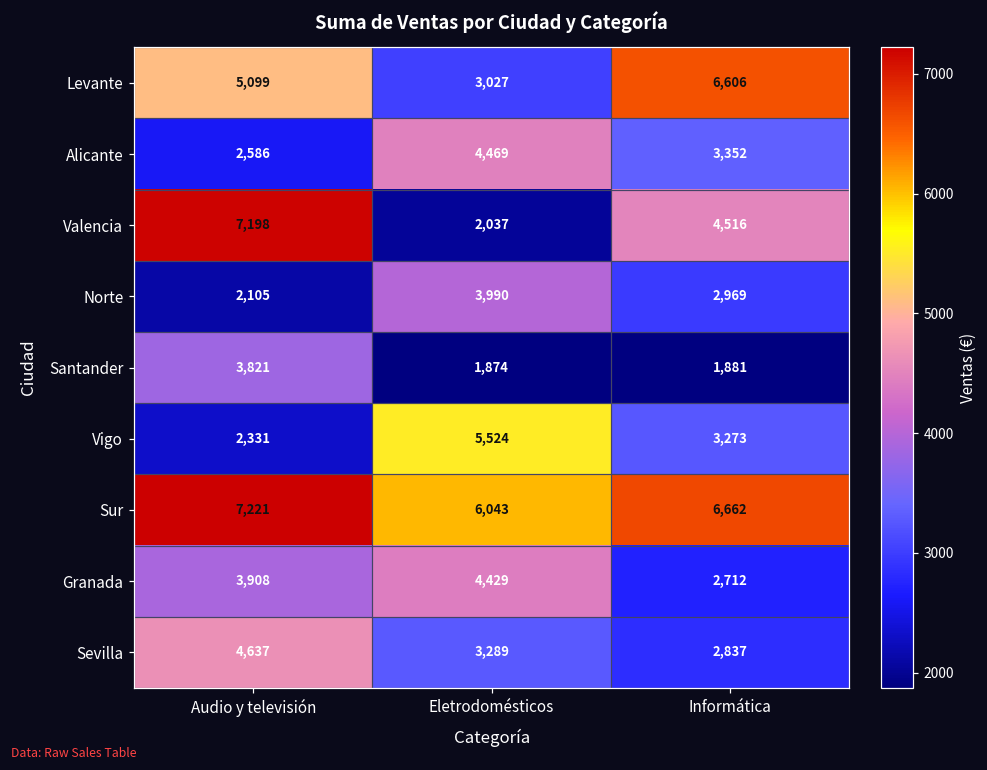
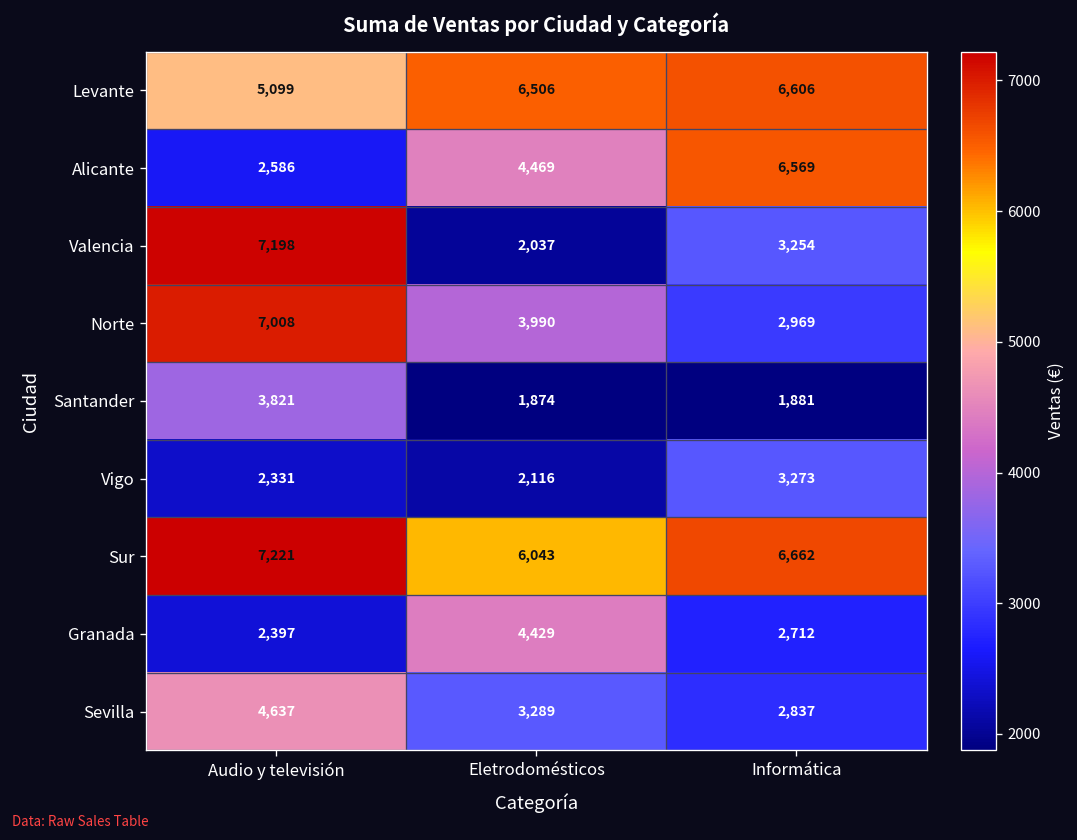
Levante, Eletrodomésticos: 3,027 -> 6,506
Alicante, Informática: 3,352 -> 6,569
Valencia, Informática: 4,516 -> 3,254
Norte, Audio y televisión: 2,105 -> 7,008
Vigo, Eletrodomésticos: 5,524 -> 2,116
Granada, Audio y televisión: 3,908 -> 2,397
